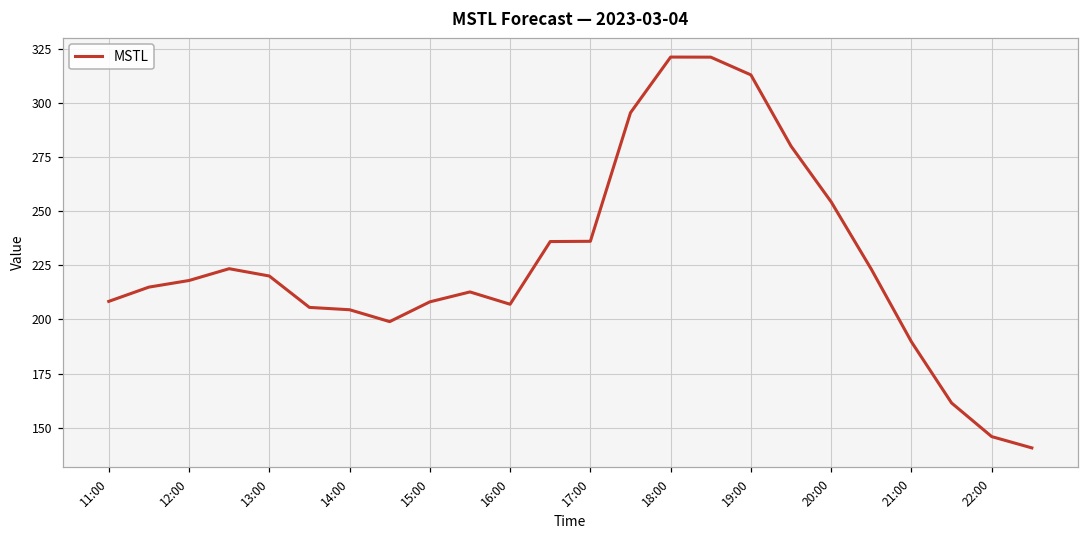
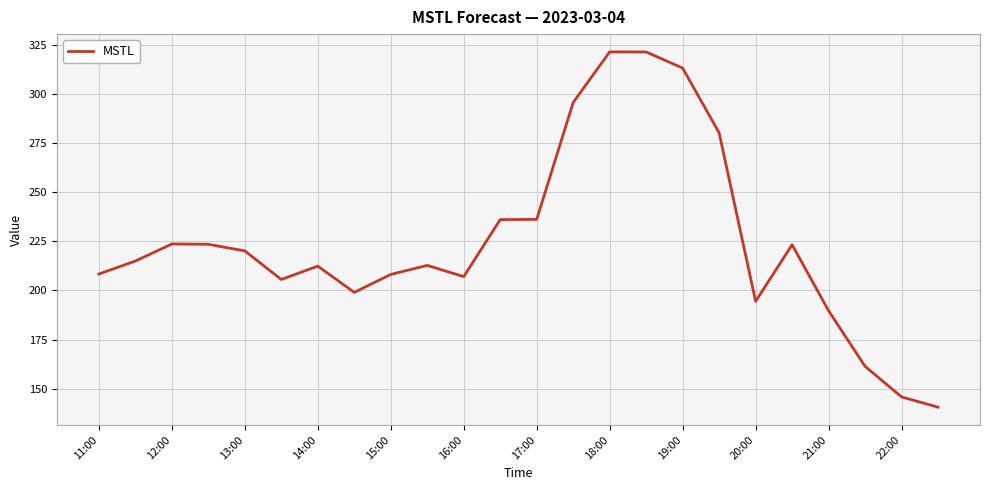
12:00: 218 -> 224
14:00: 205 -> 212
20:00: 254 -> 194
